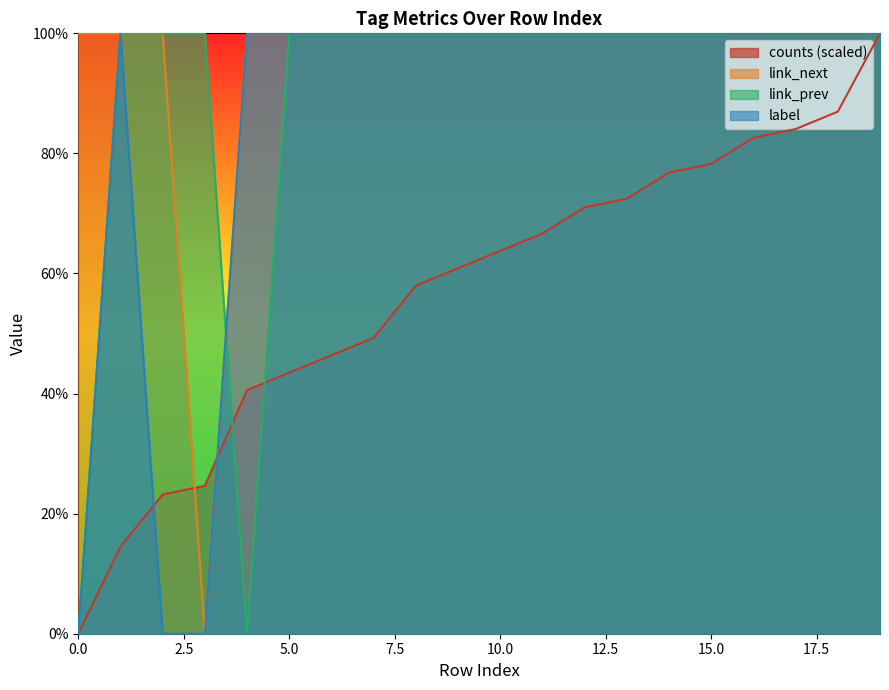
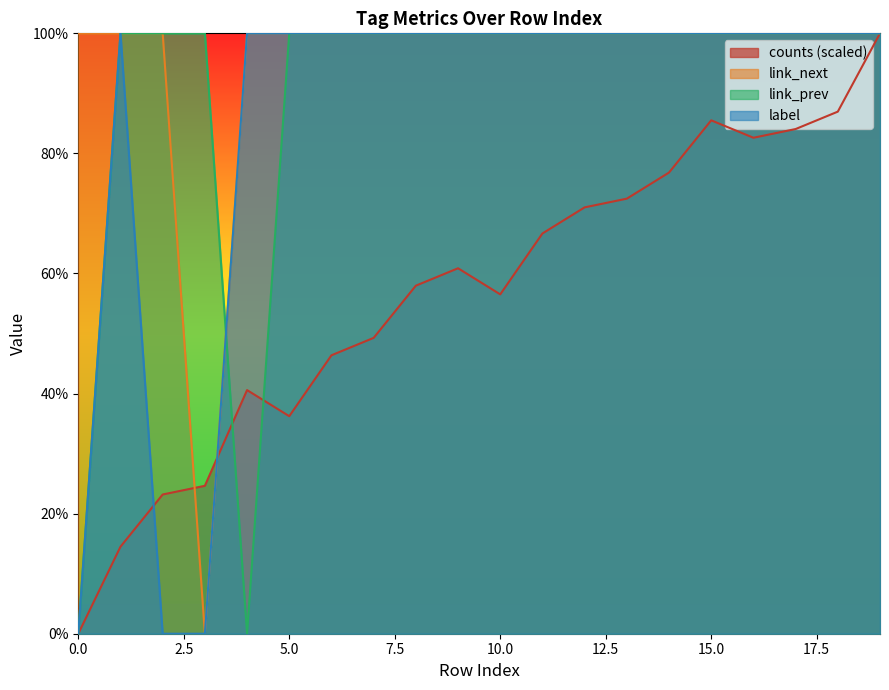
counts (scaled), 5.0: 43% -> 36%
counts (scaled), 10.0: 64% -> 57%
counts (scaled), 15.0: 78% -> 86%
